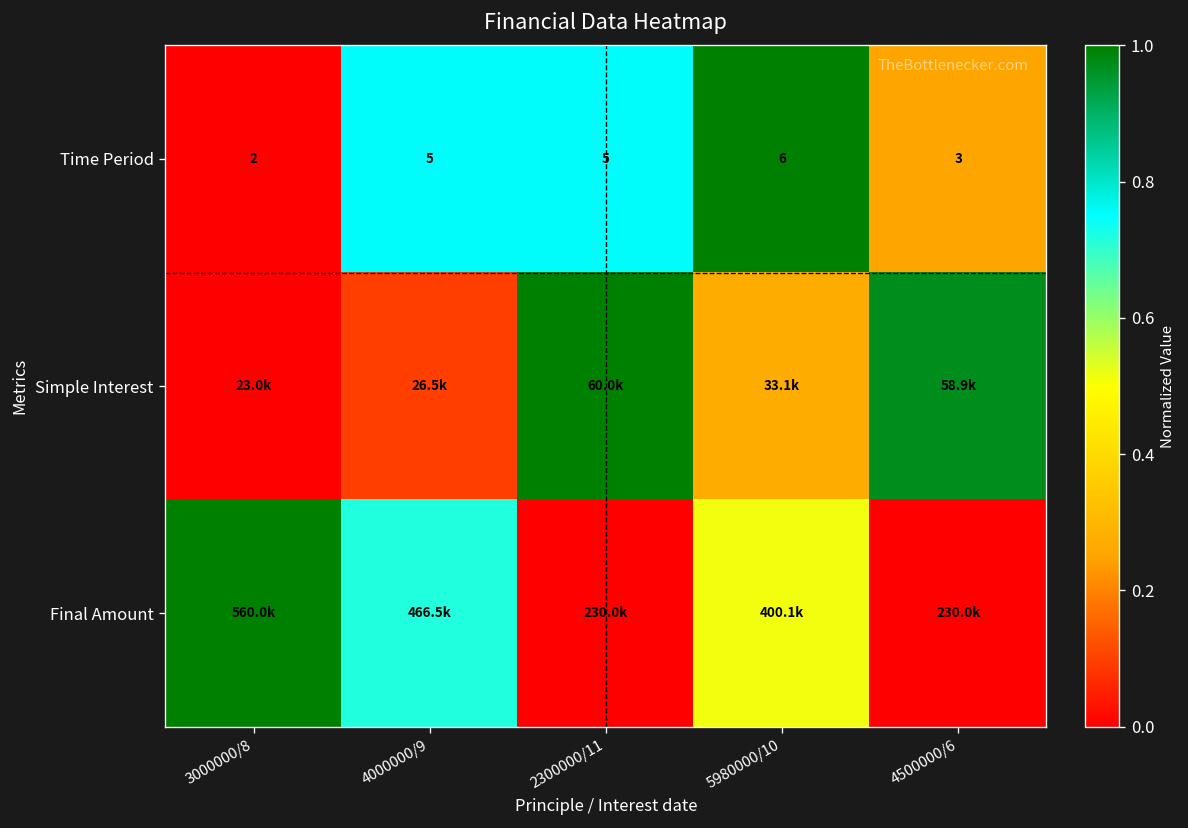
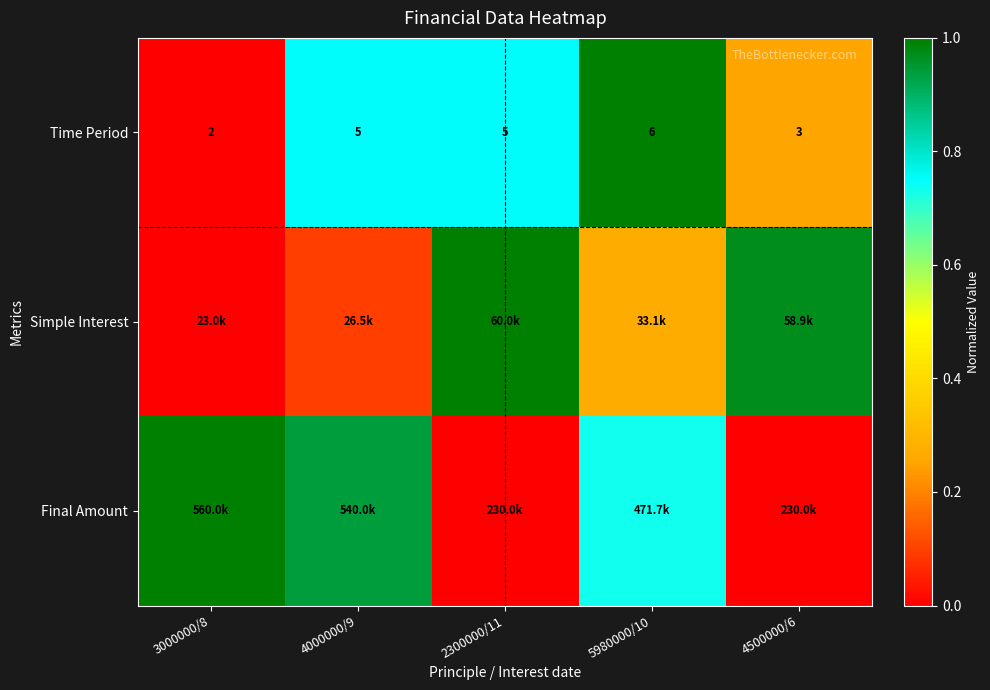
Final Amount, 4000000/9: 466.5k -> 540.0k
Final Amount, 5980000/10: 400.1k -> 471.7k
